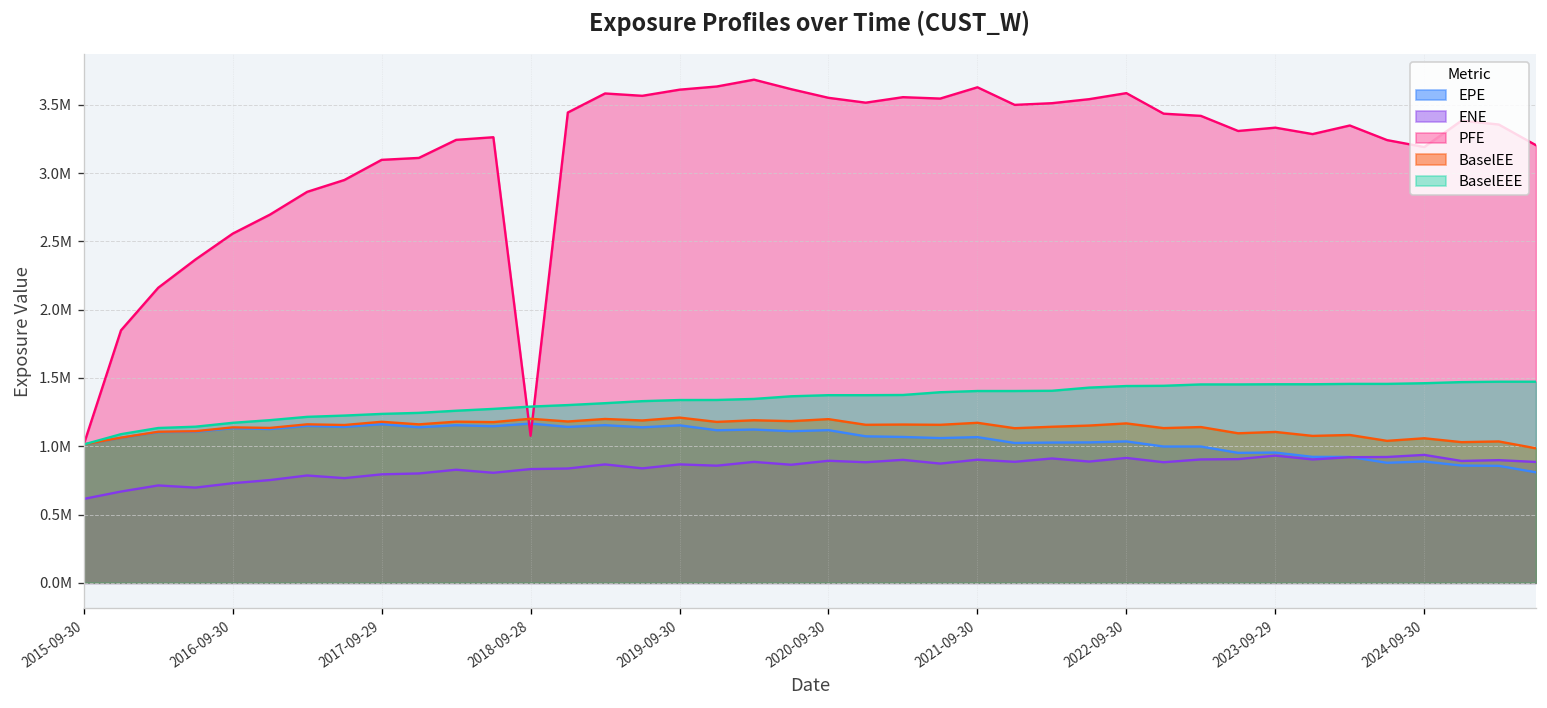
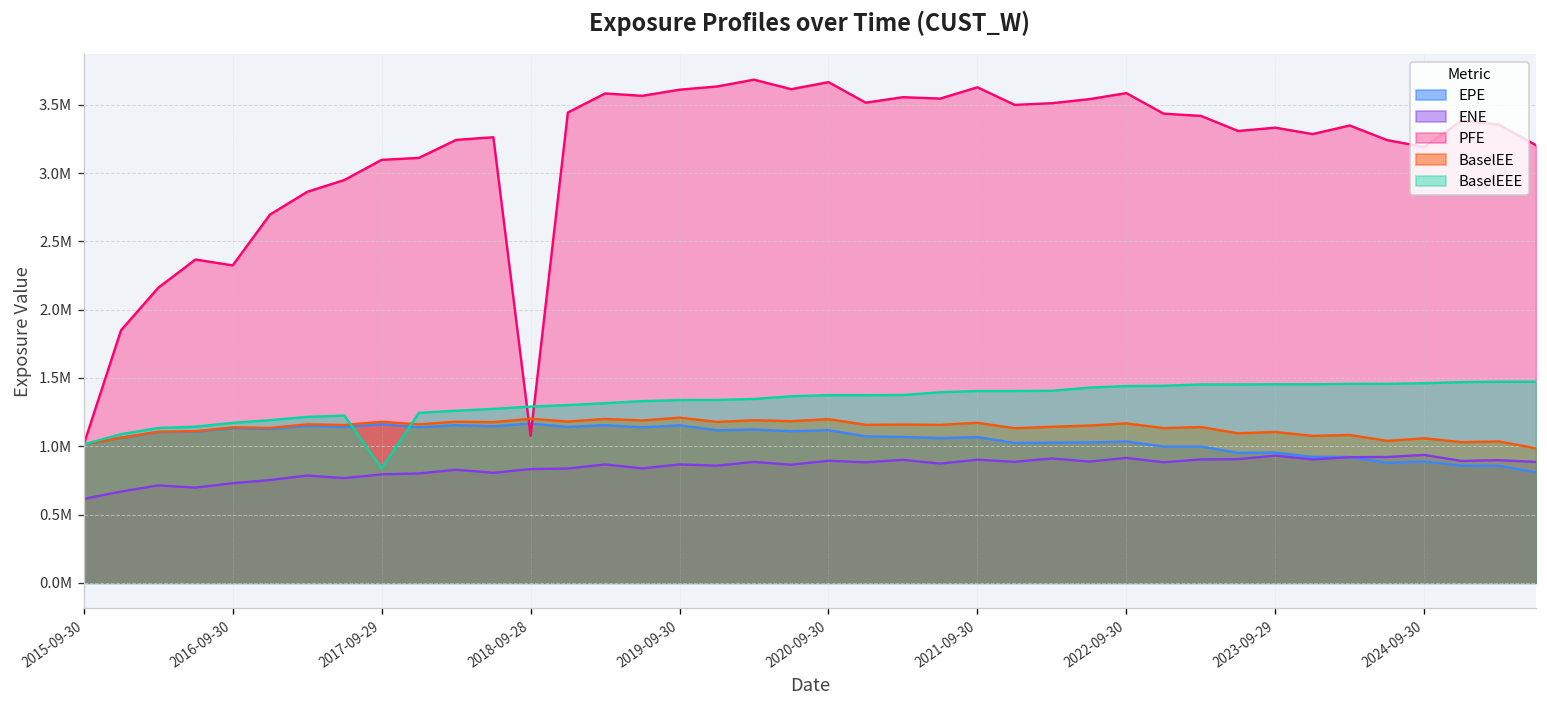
PFE, 2016-09-30: 2560000 -> 2320000
BaselEEE, 2017-09-29: 1240000 -> 840000
PFE, 2020-09-30: 3550000 -> 3670000
